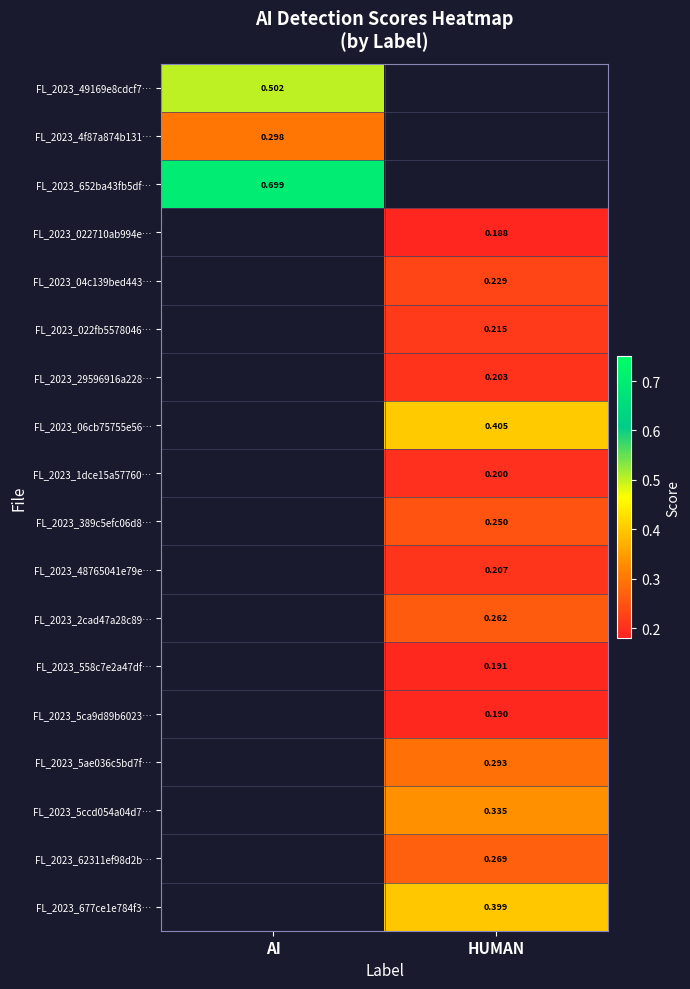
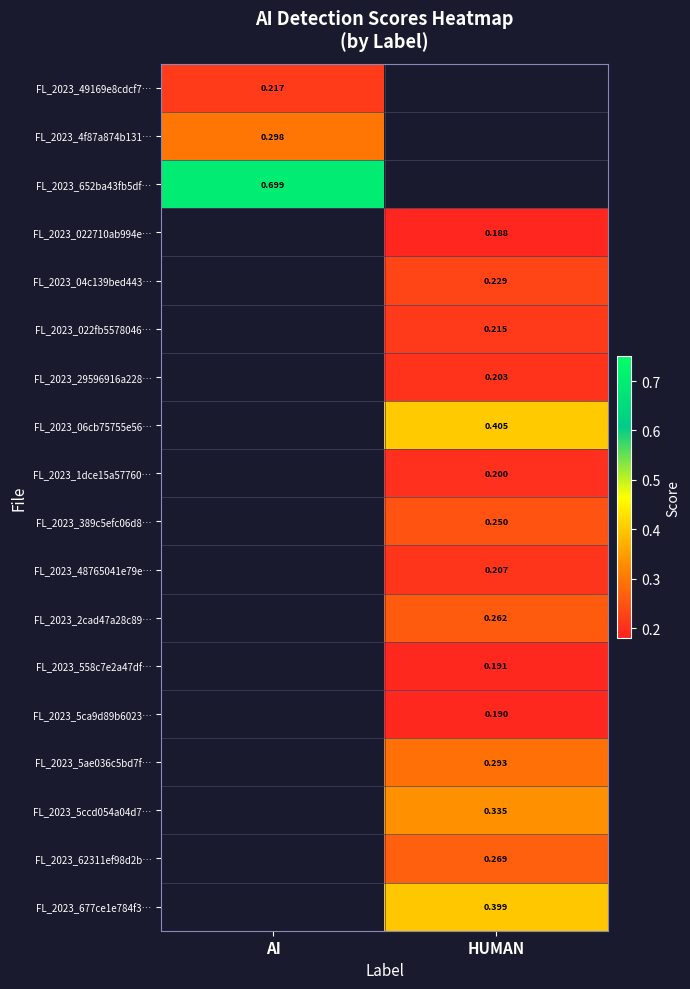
FL_2023_49169e8cdcf7…, AI: 0.502 -> 0.217
